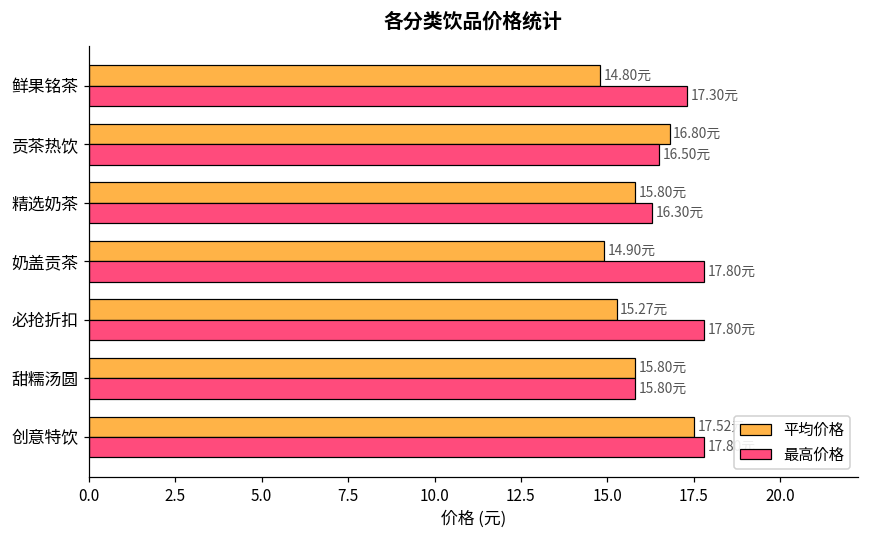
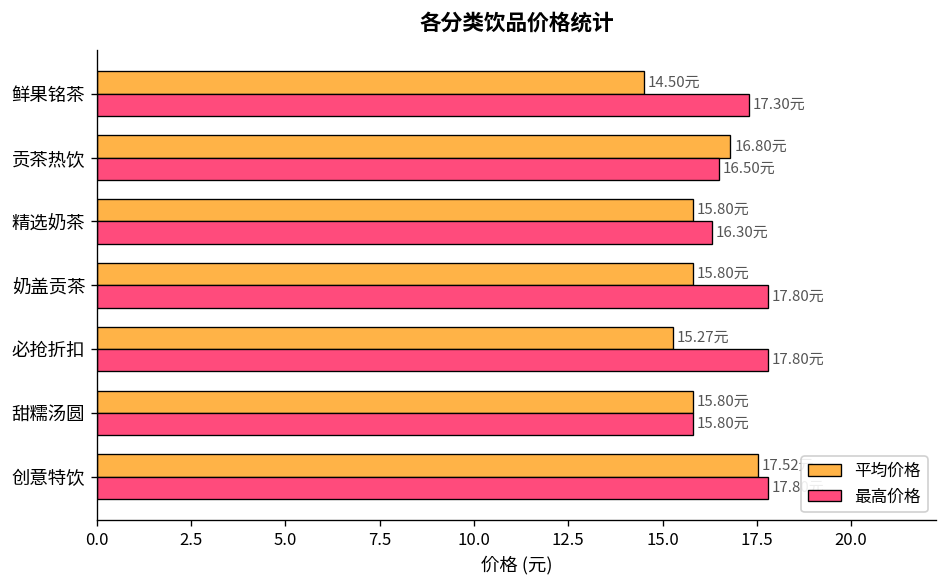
平均价格, 鲜果铭茶: 14.80元 -> 14.50元
平均价格, 奶盖贡茶: 14.90元 -> 15.80元
